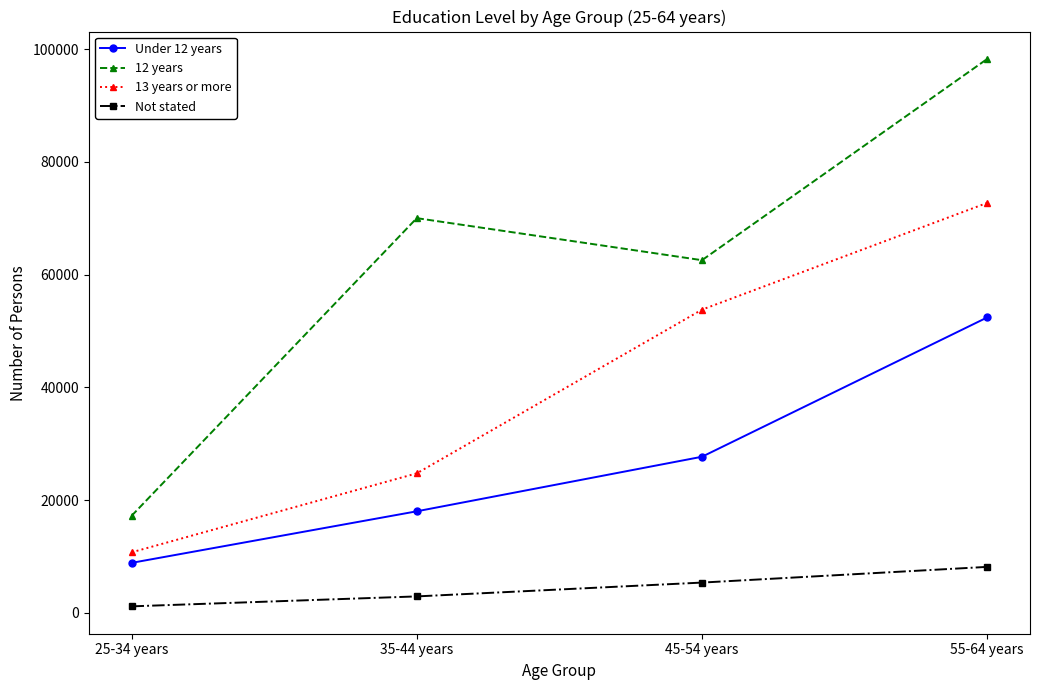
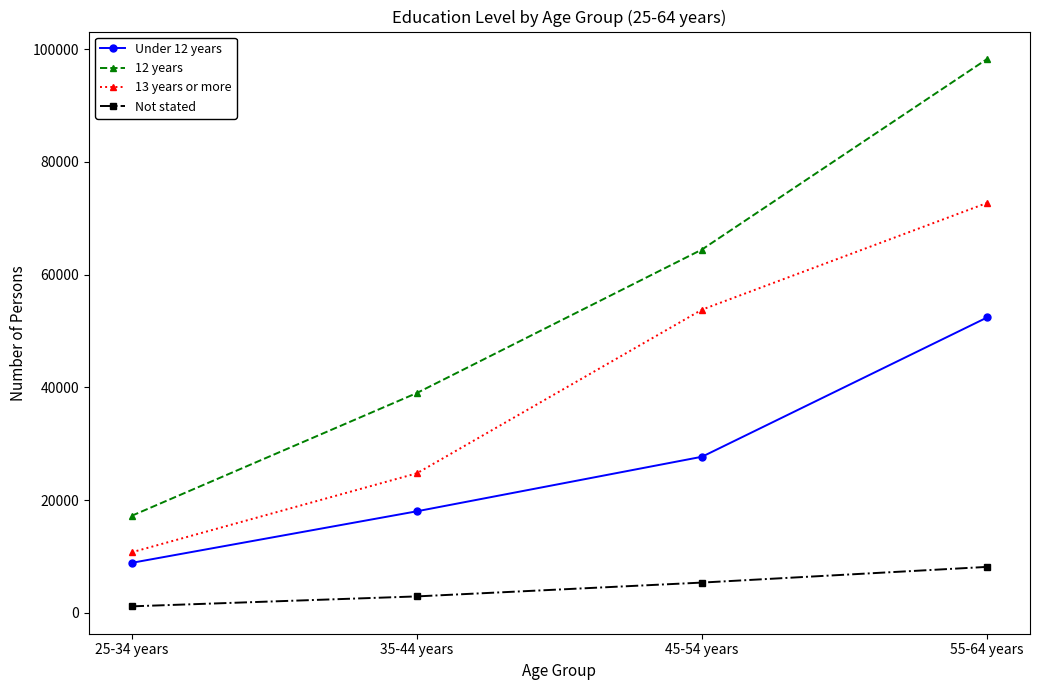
12 years, 35-44 years: 70000 -> 39000
12 years, 45-54 years: 63000 -> 64000
